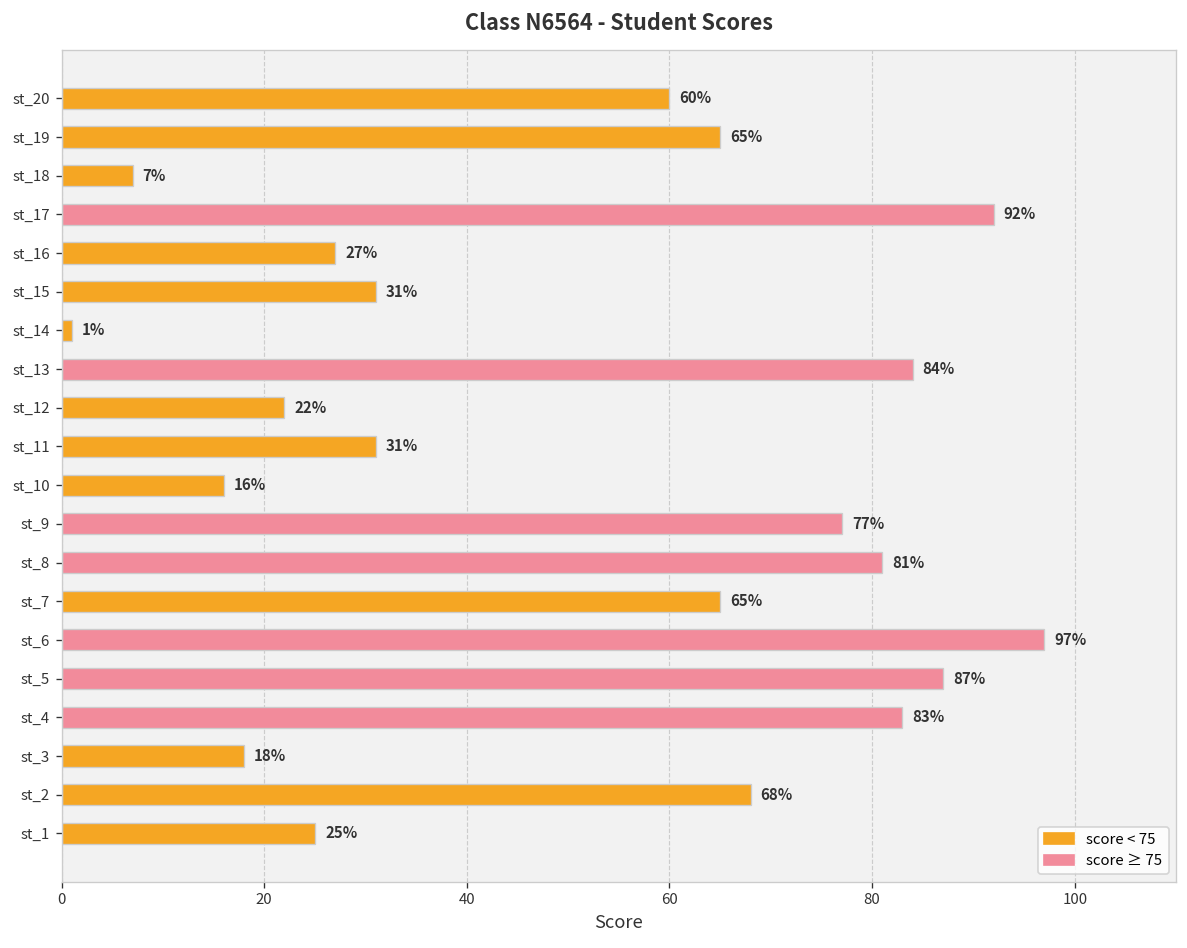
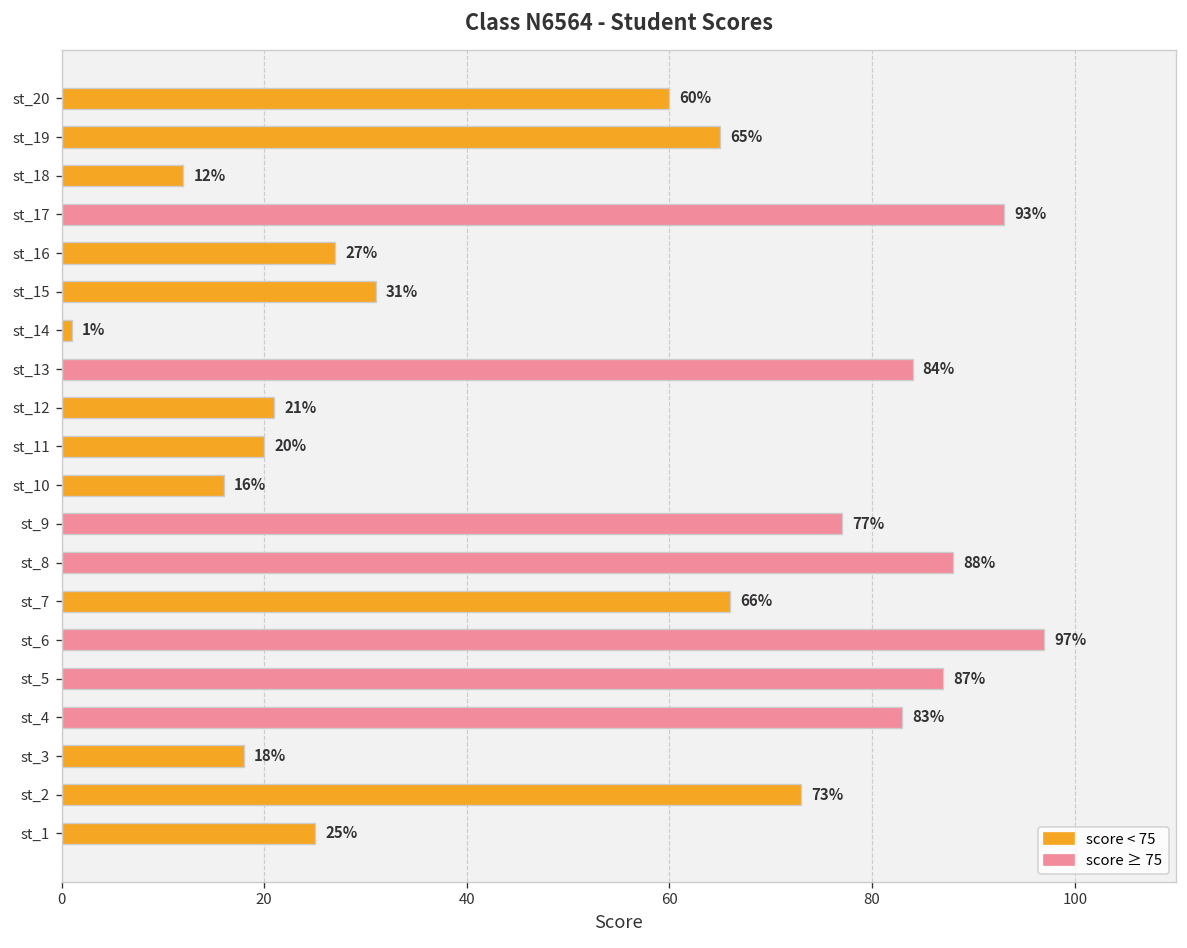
st_18: 7% -> 12%
st_17: 92% -> 93%
st_12: 22% -> 21%
st_11: 31% -> 20%
st_8: 81% -> 88%
st_7: 65% -> 66%
st_2: 68% -> 73%
